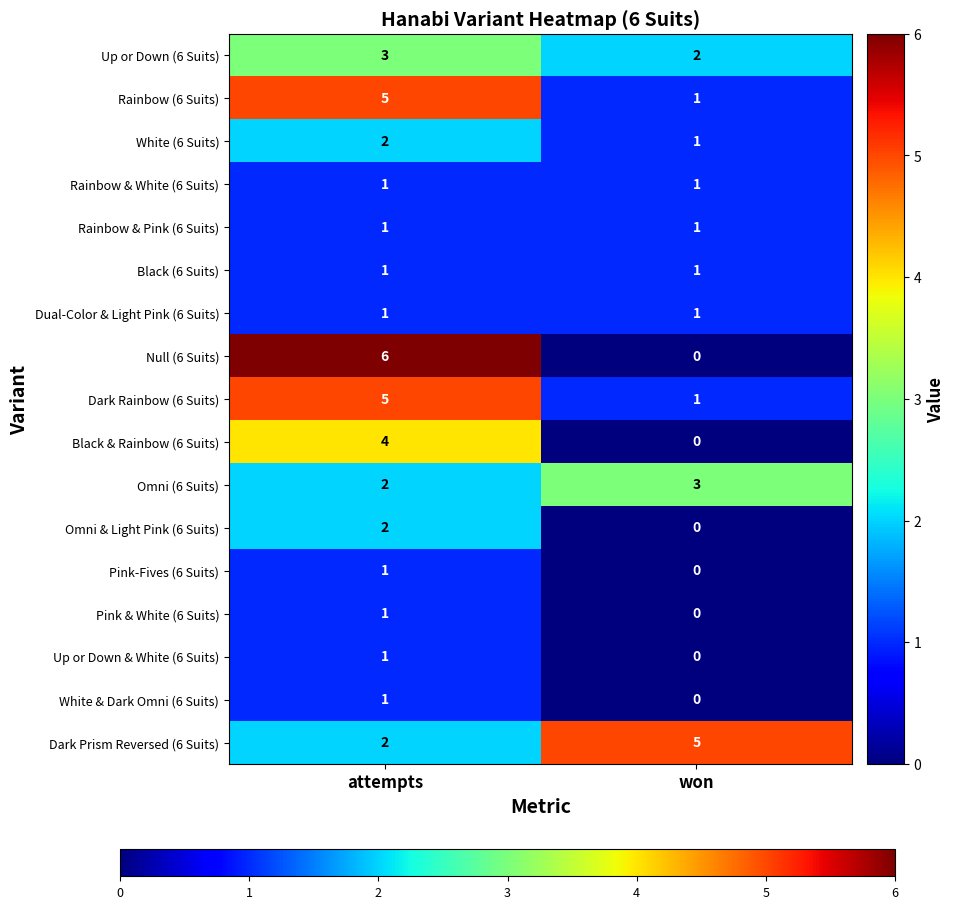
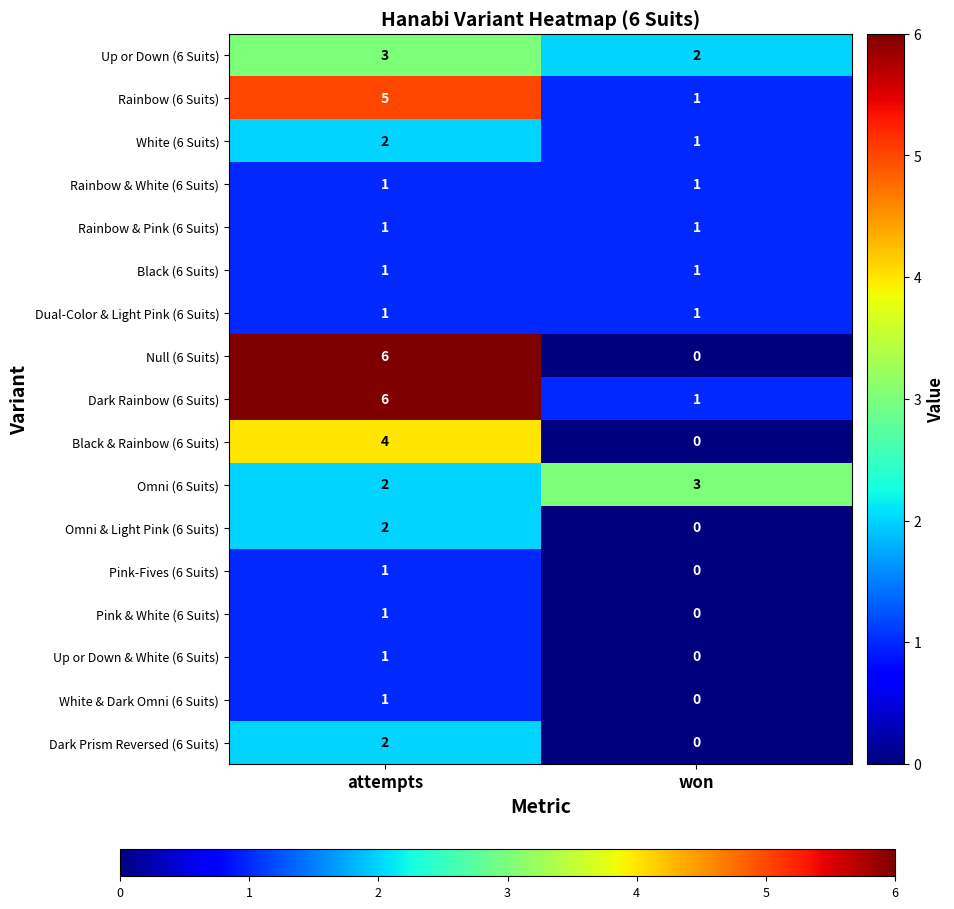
Dark Rainbow (6 Suits), attempts: 5 -> 6
Dark Prism Reversed (6 Suits), won: 5 -> 0
